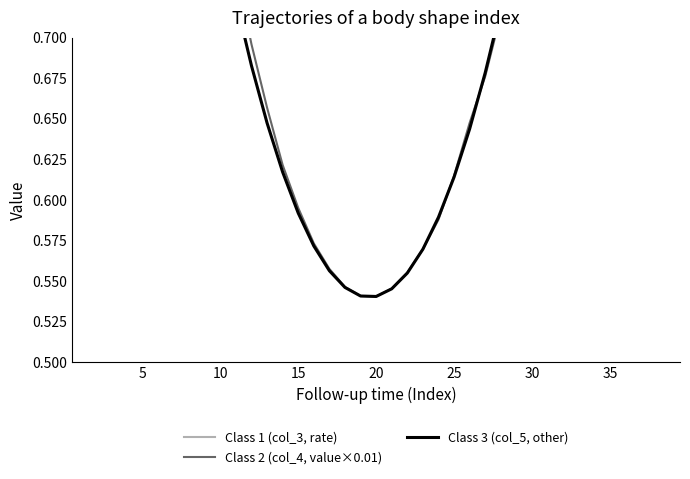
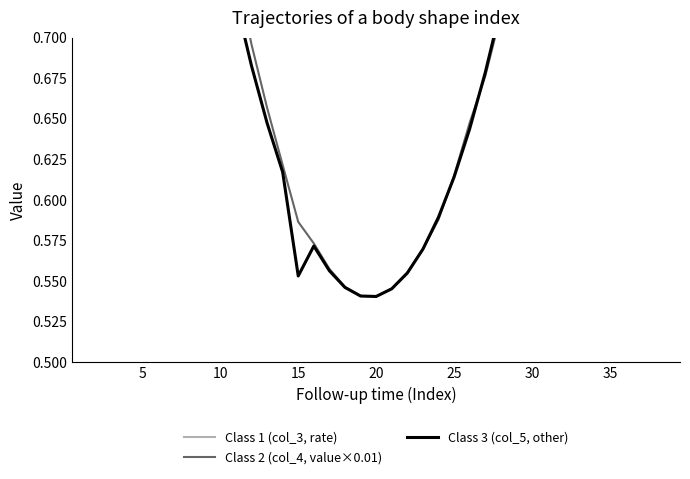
Class 2 (col_4, value×0.01), 15: 0.595 -> 0.586
Class 3 (col_5, other), 15: 0.592 -> 0.553
